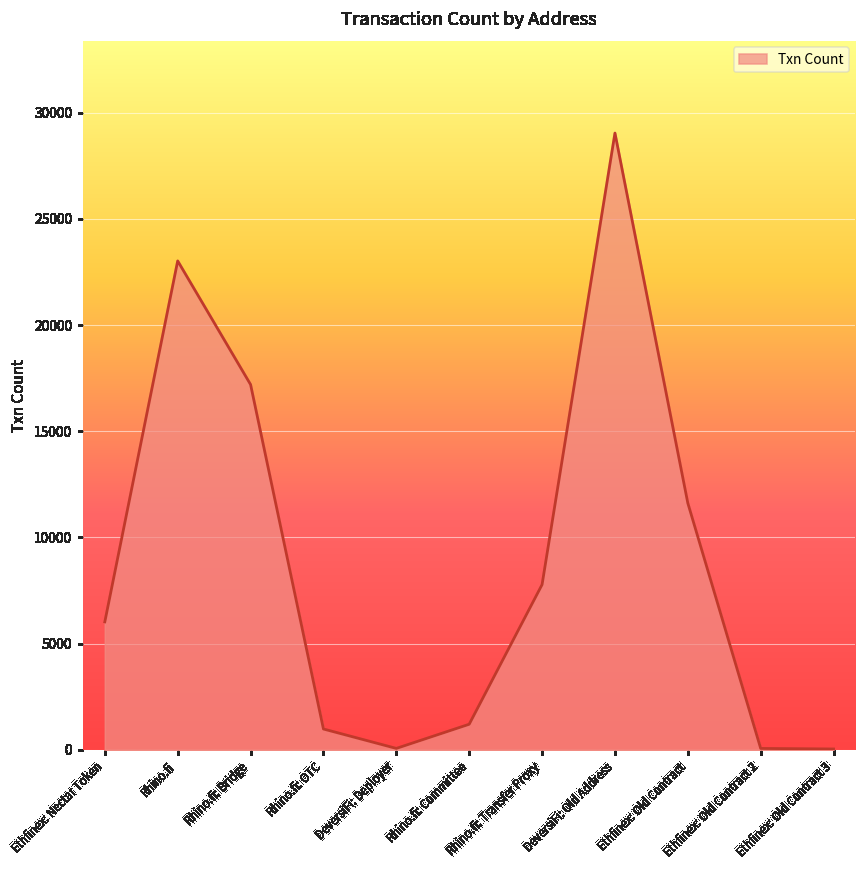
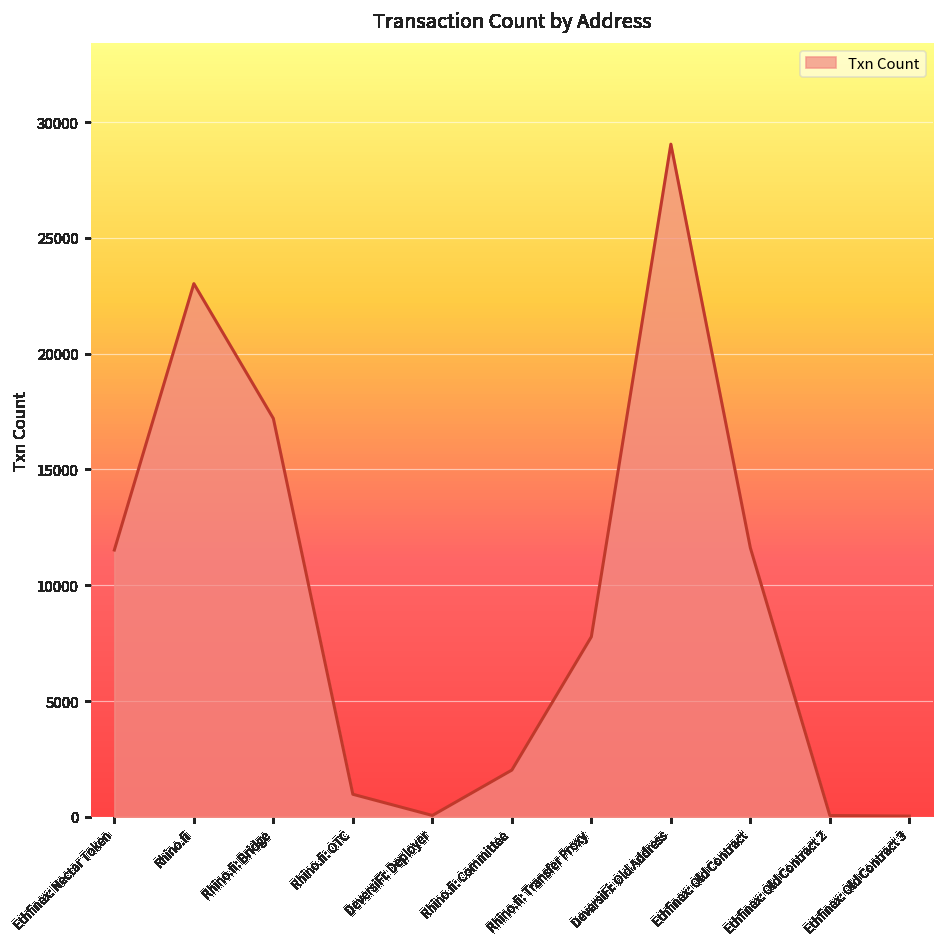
Ethfinex: Nectar Token: 6000 -> 11500
Rhino.fi: Committee: 1200 -> 2000
